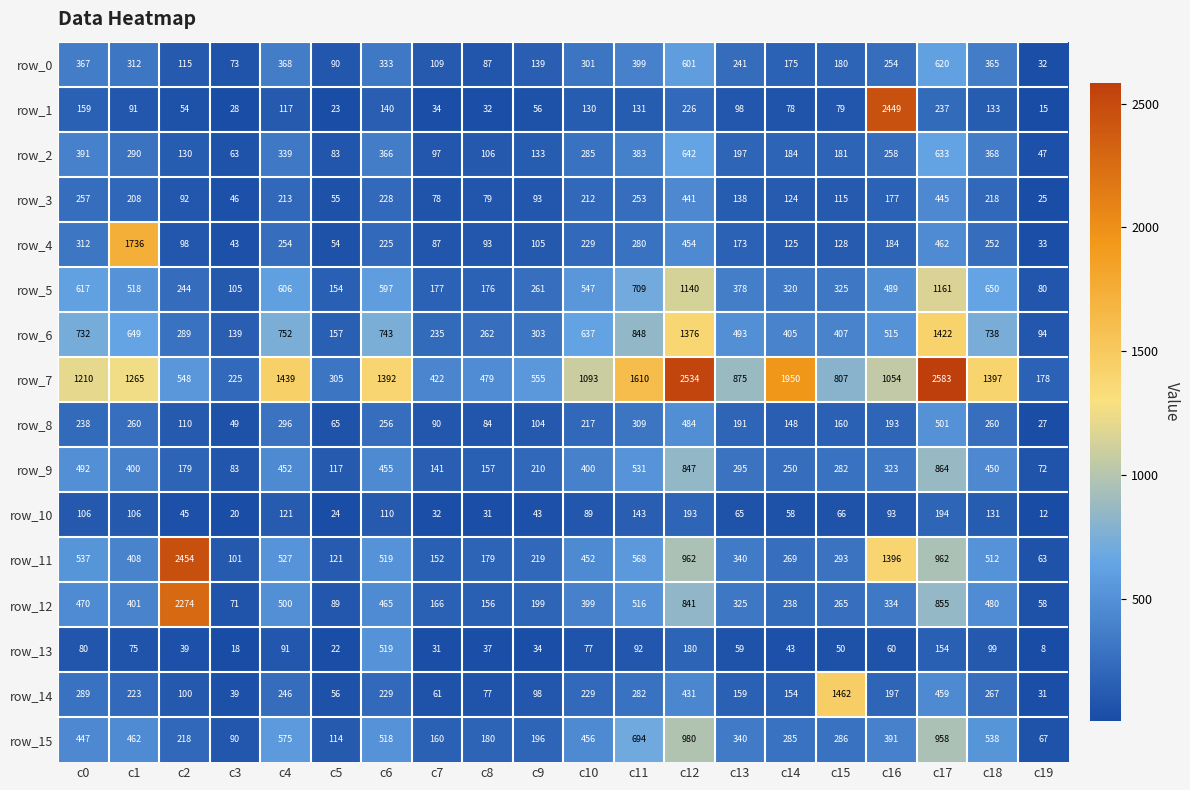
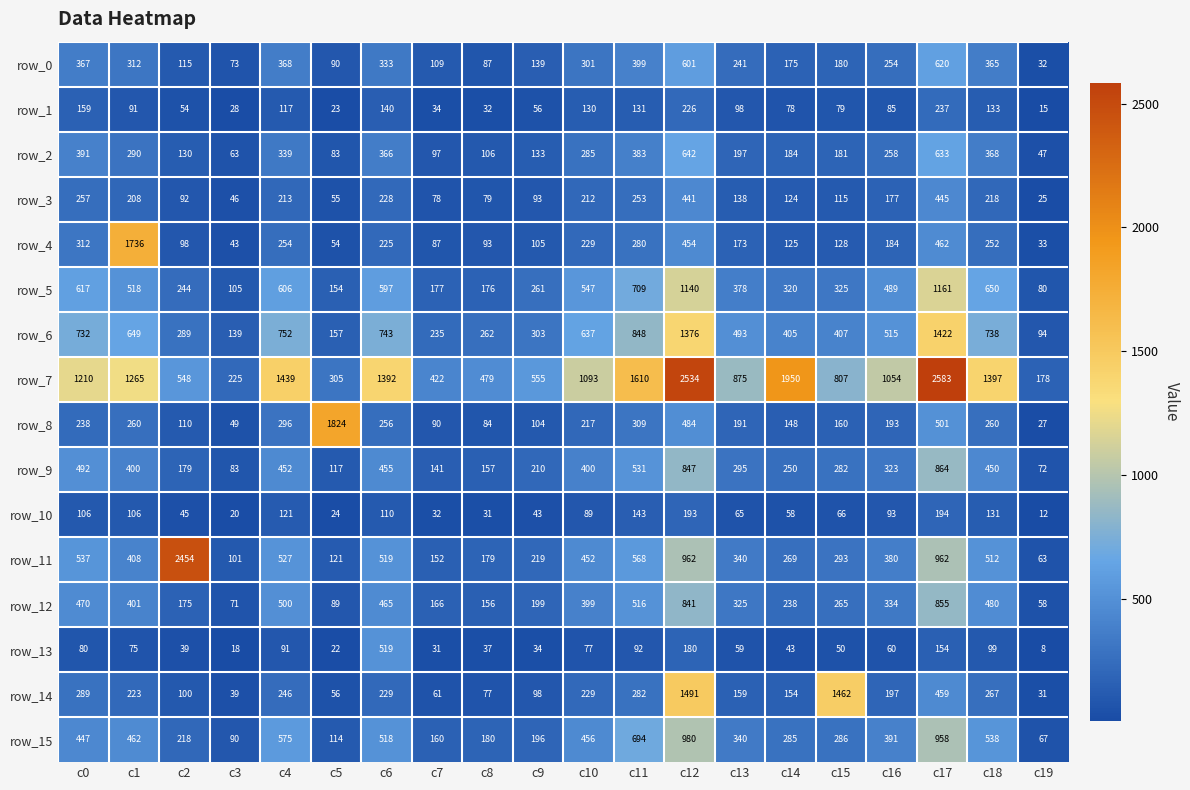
row_1, c16: 2449 -> 85
row_8, c5: 65 -> 1824
row_11, c16: 1396 -> 380
row_12, c2: 2274 -> 175
row_14, c12: 431 -> 1491
